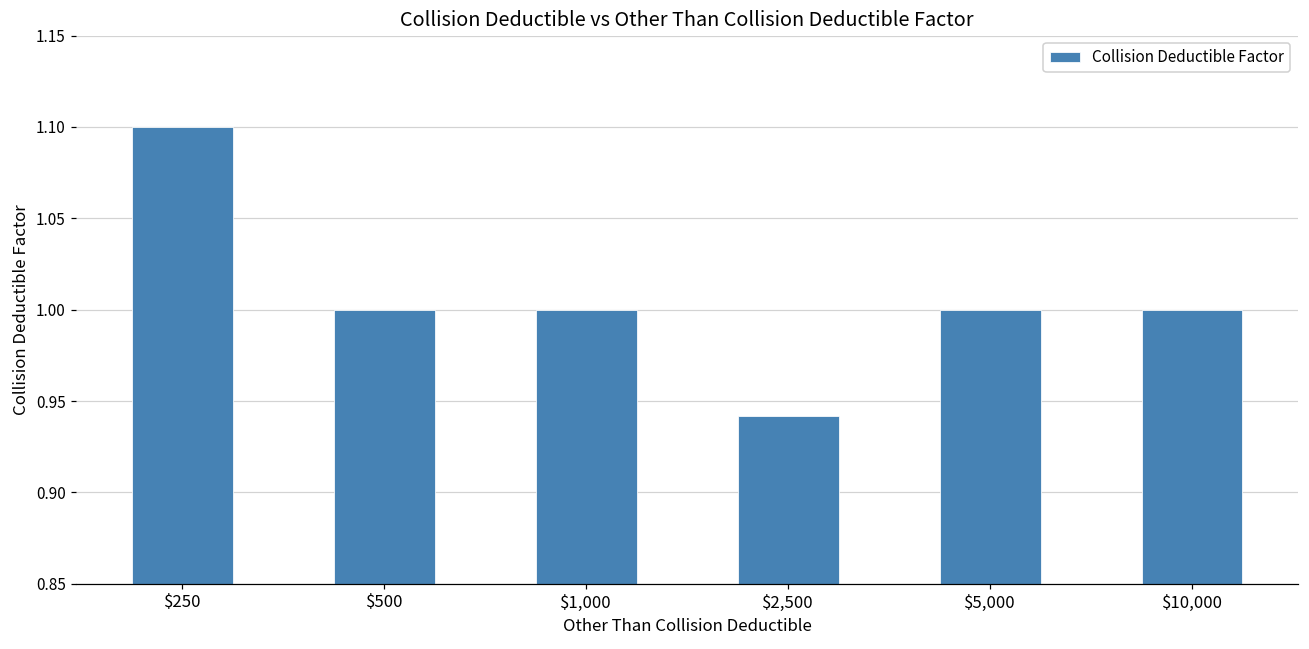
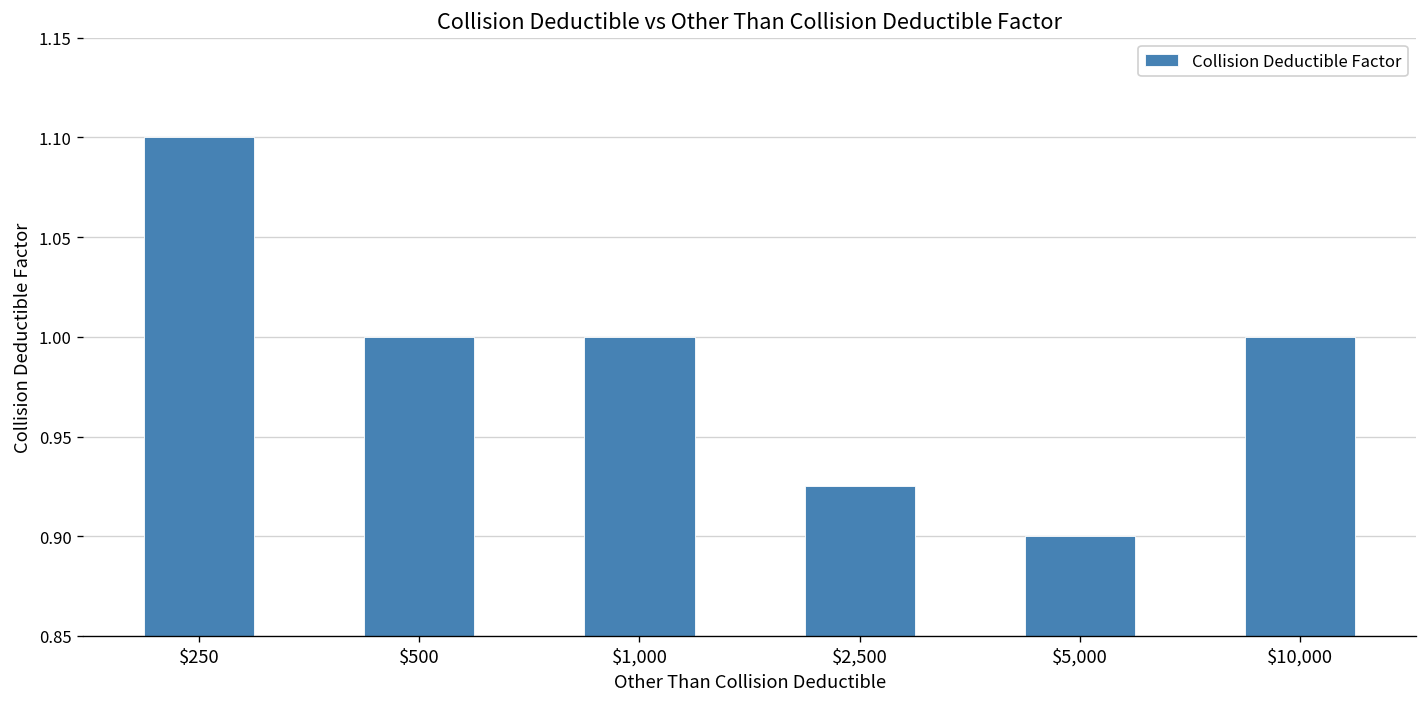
$2,500: 0.942 -> 0.925
$5,000: 1.0 -> 0.9
